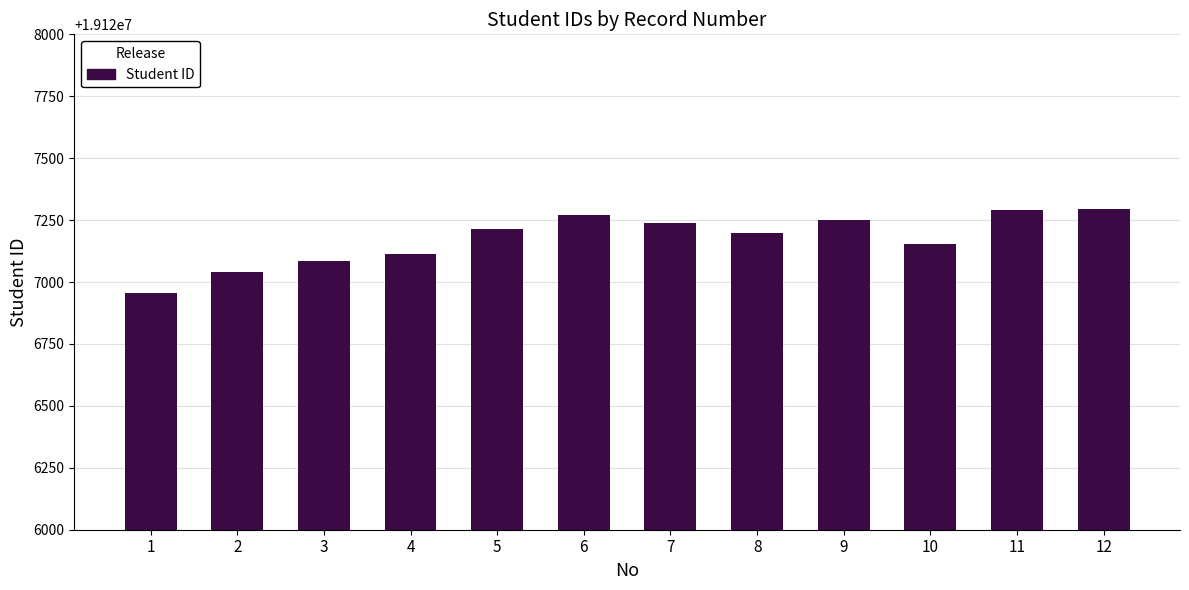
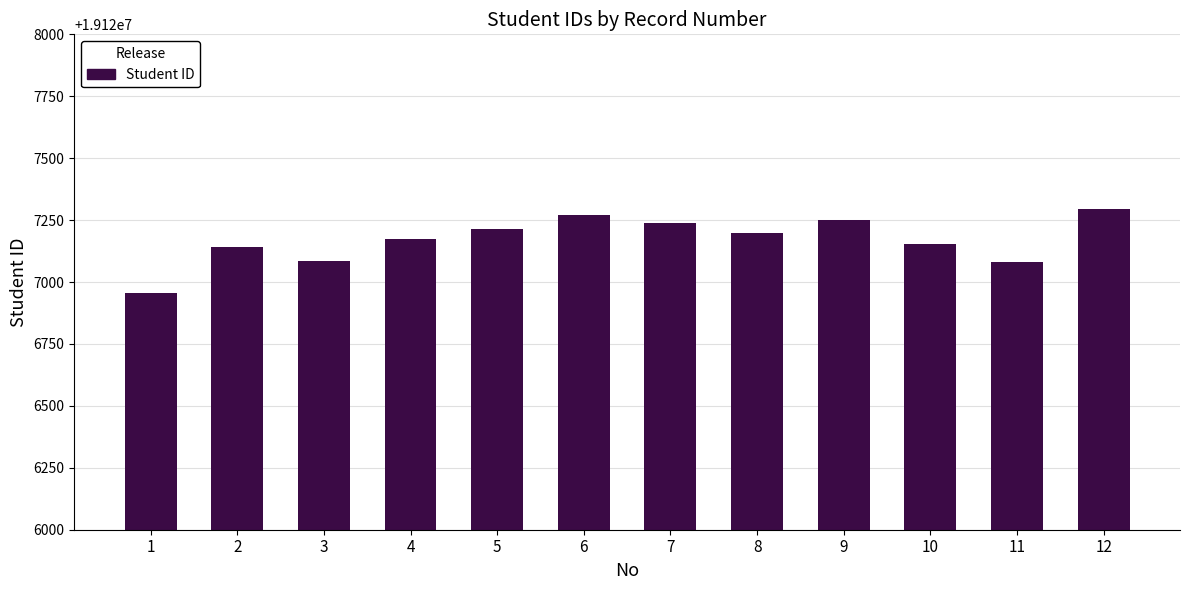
2: 19127040 -> 19127140
4: 19127110 -> 19127170
11: 19127290 -> 19127080
